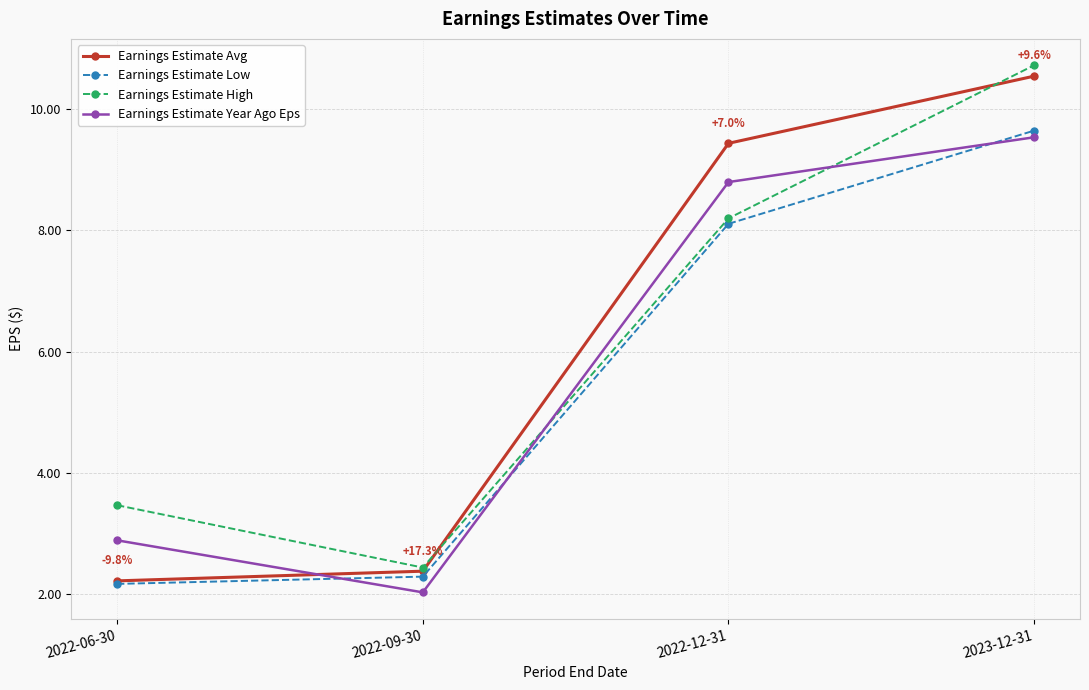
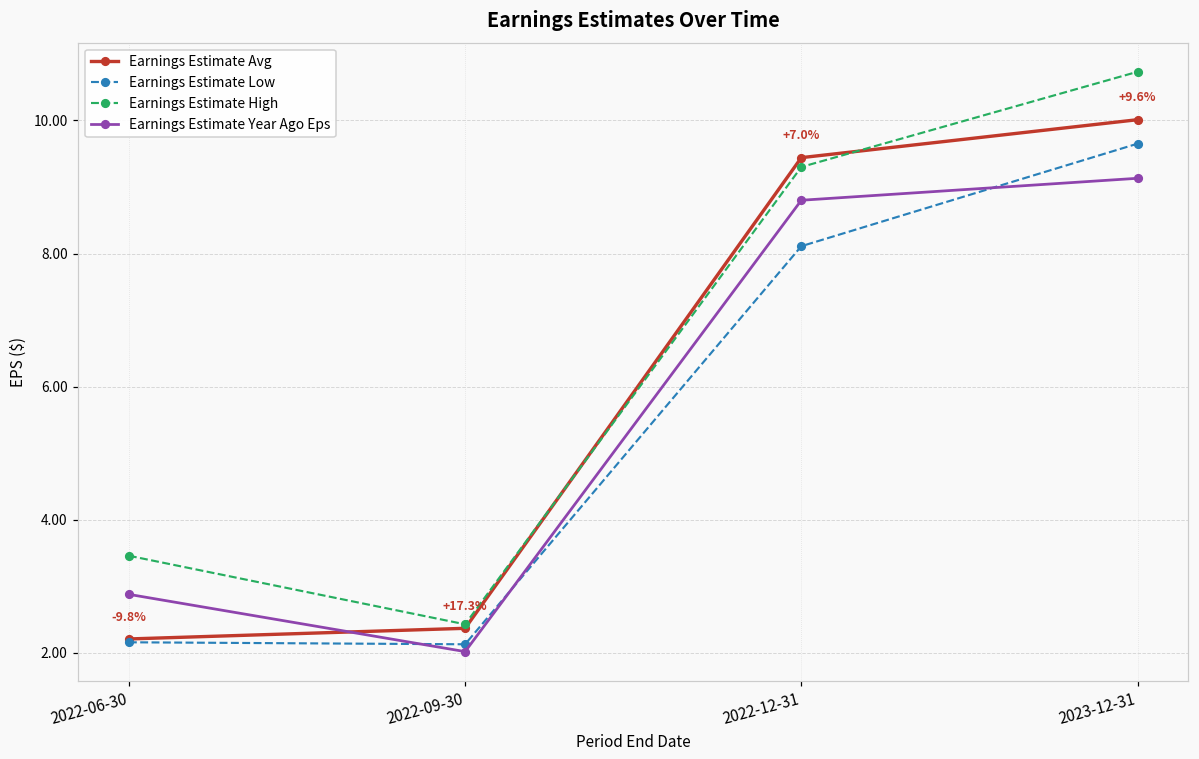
Earnings Estimate Low, 2022-09-30: 2.3 -> 2.1
Earnings Estimate High, 2022-12-31: 8.2 -> 9.3
Earnings Estimate Avg, 2023-12-31: 10.6 -> 10.0
Earnings Estimate Year Ago Eps, 2023-12-31: 9.5 -> 9.1
